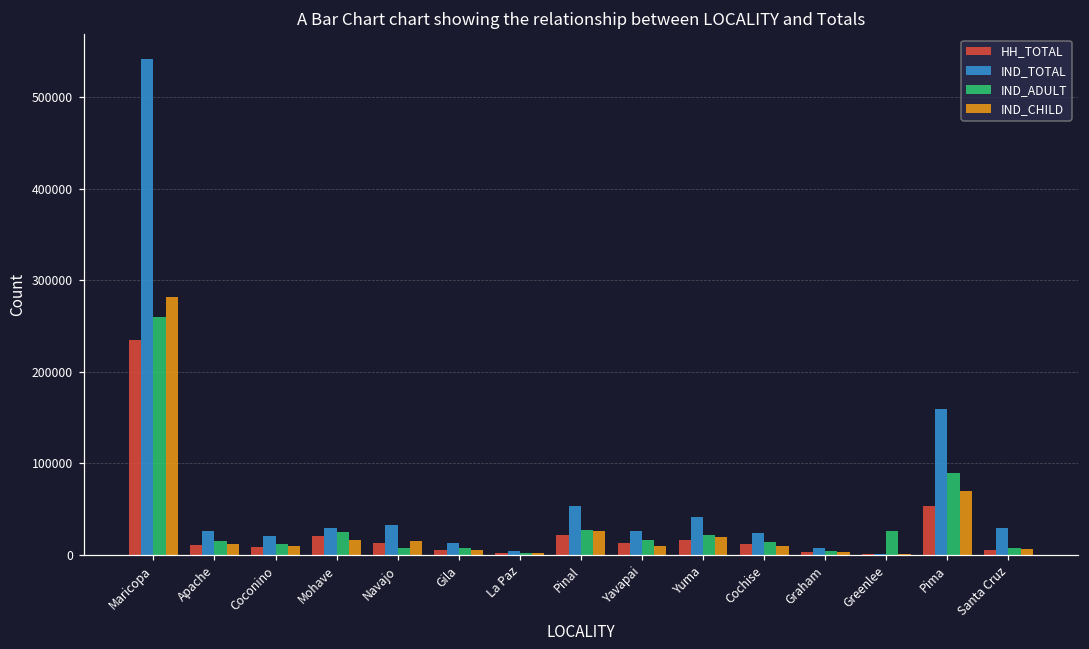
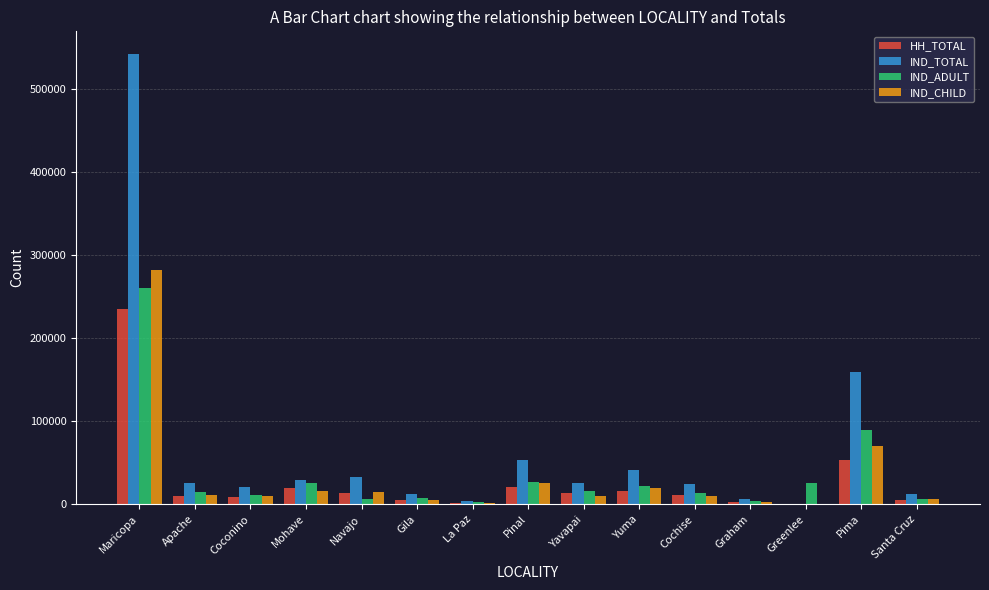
IND_TOTAL, Santa Cruz: 30000 -> 10000
